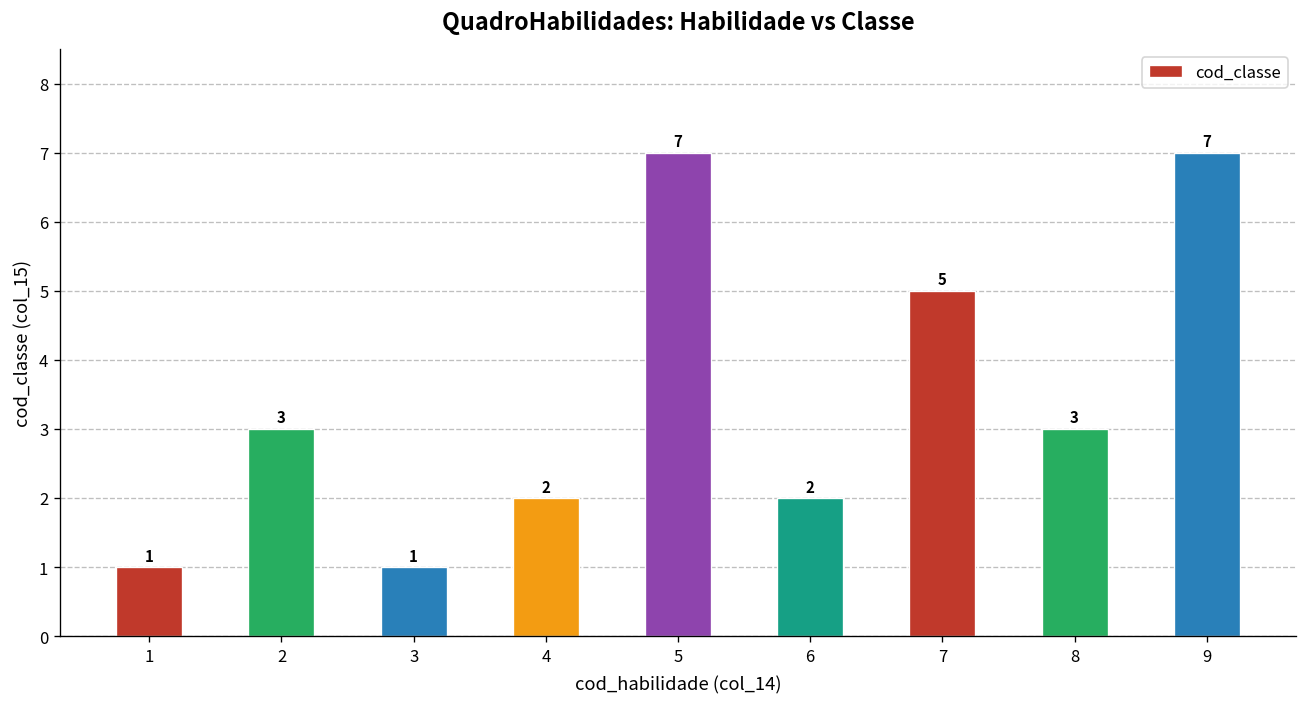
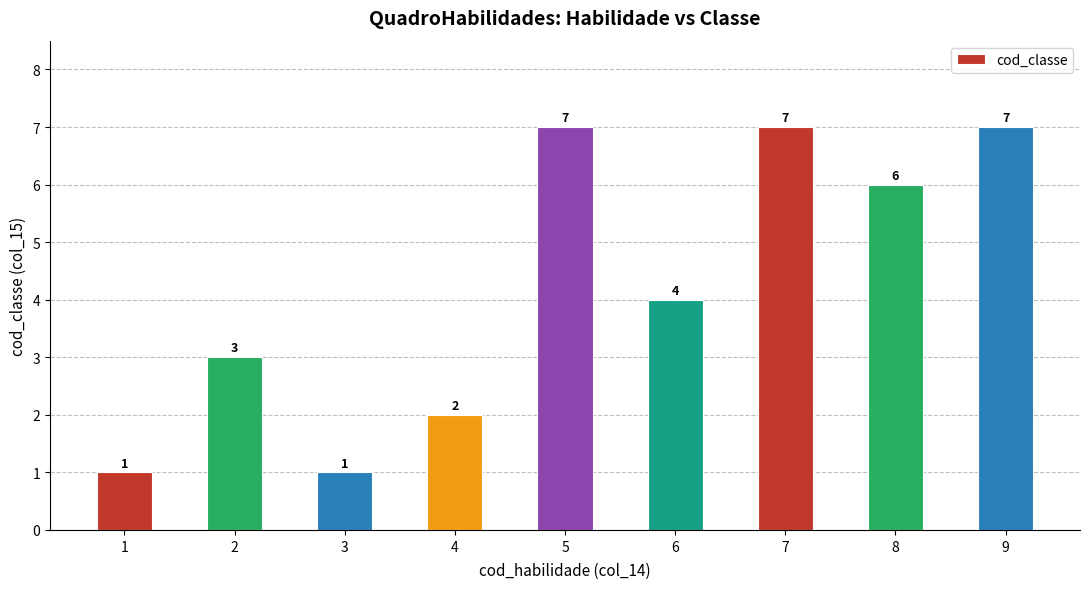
6: 2 -> 4
7: 5 -> 7
8: 3 -> 6
